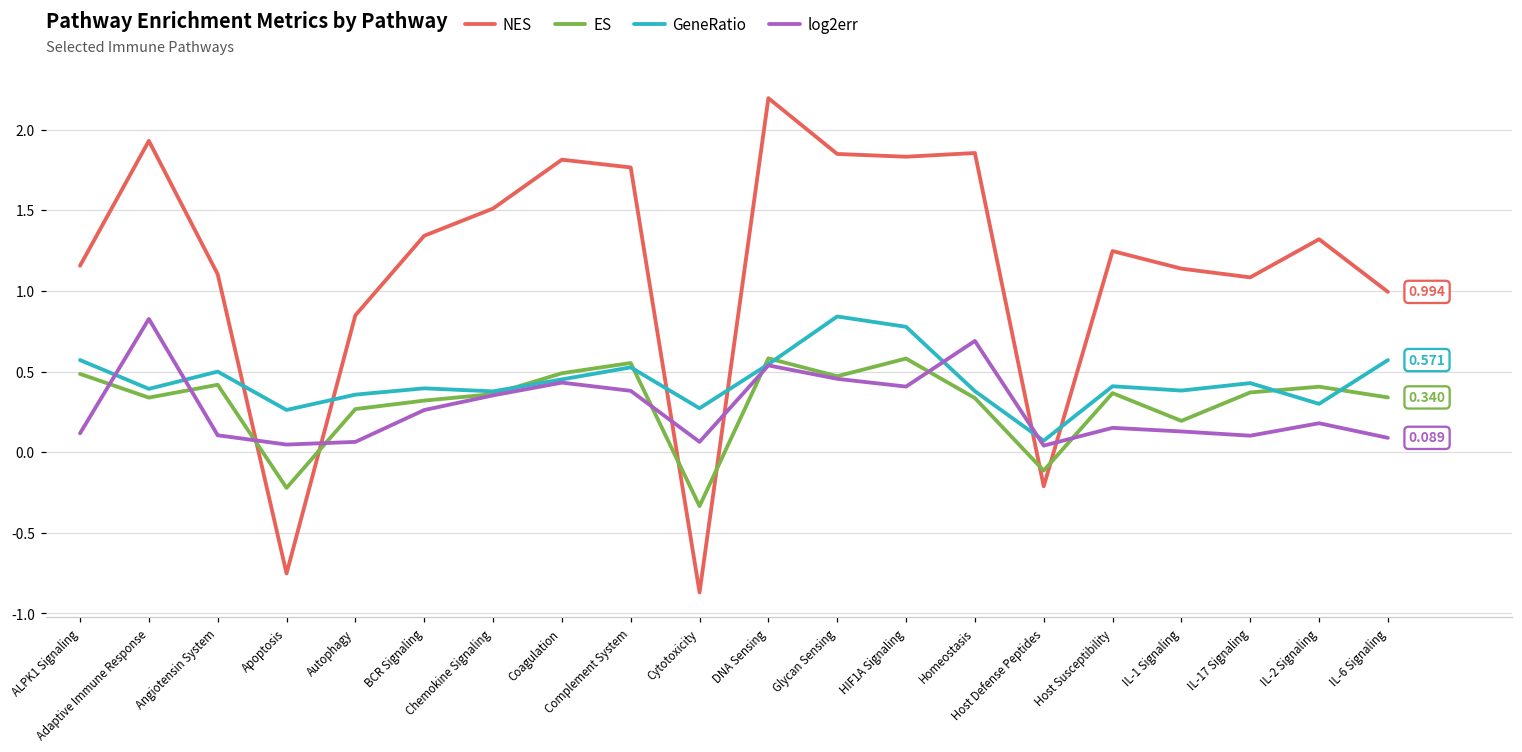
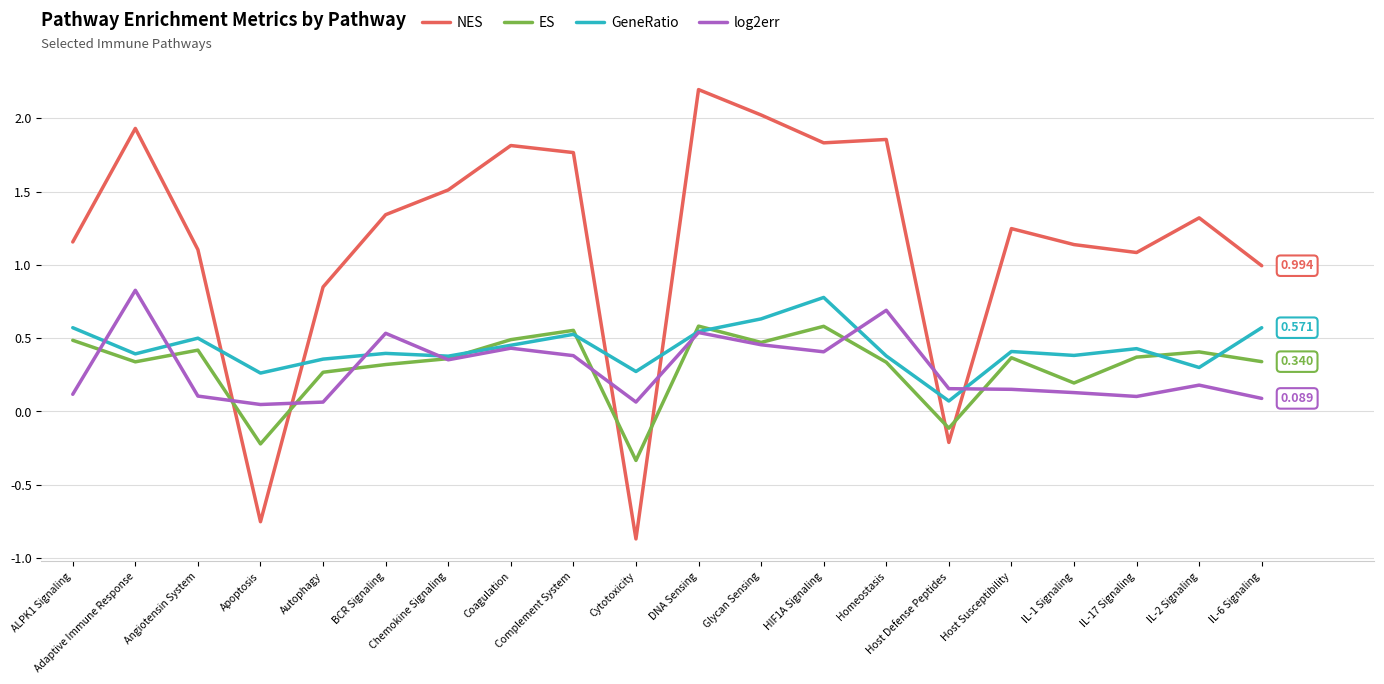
log2err, BCR Signaling: 0.26 -> 0.53
NES, Glycan Sensing: 1.85 -> 2.02
GeneRatio, Glycan Sensing: 0.84 -> 0.63
log2err, Host Defense Peptides: 0.04 -> 0.16
